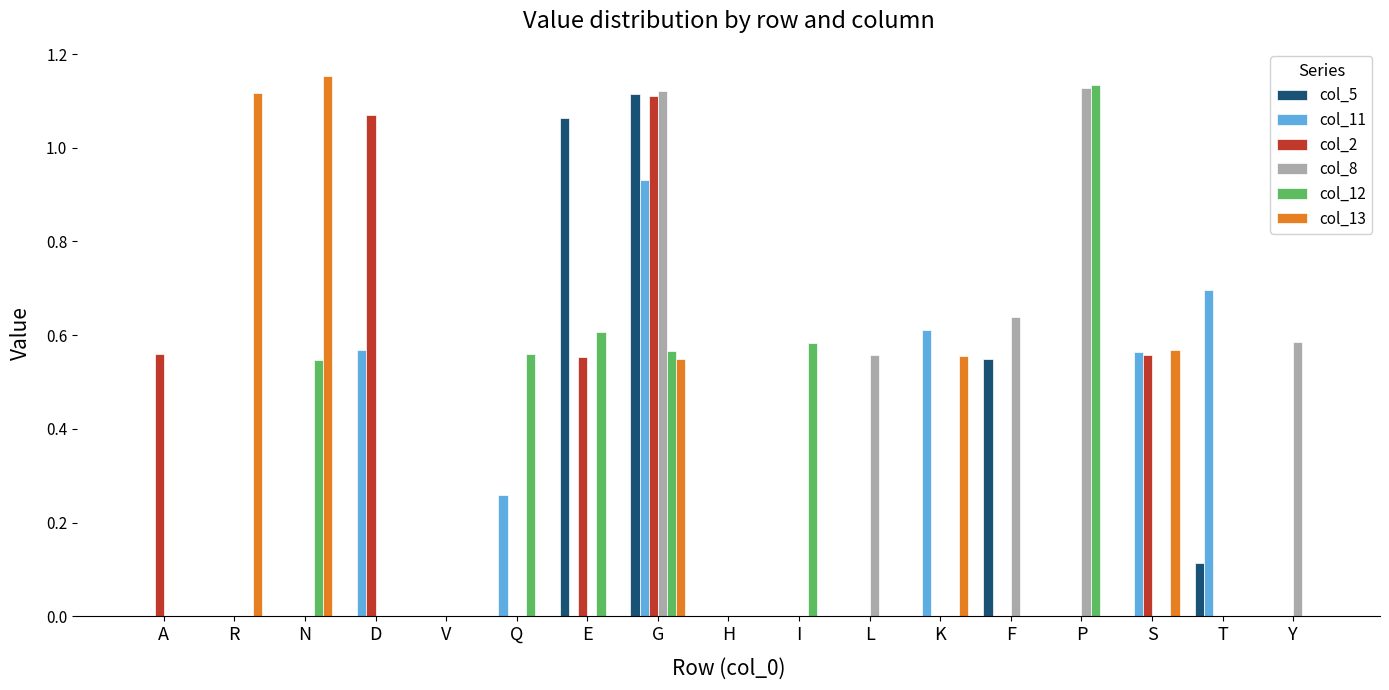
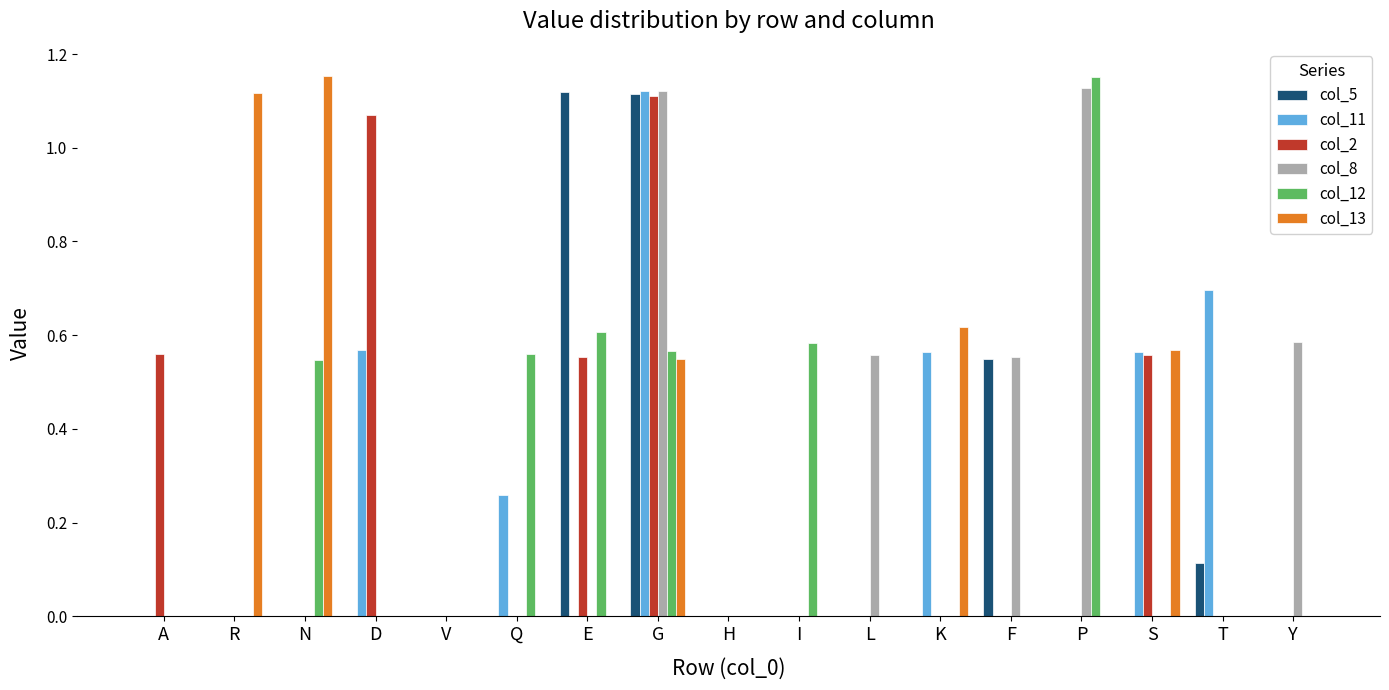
col_5, E: 1.06 -> 1.12
col_11, G: 0.93 -> 1.12
col_11, K: 0.61 -> 0.56
col_13, K: 0.56 -> 0.62
col_8, F: 0.64 -> 0.55
col_12, P: 1.13 -> 1.15
